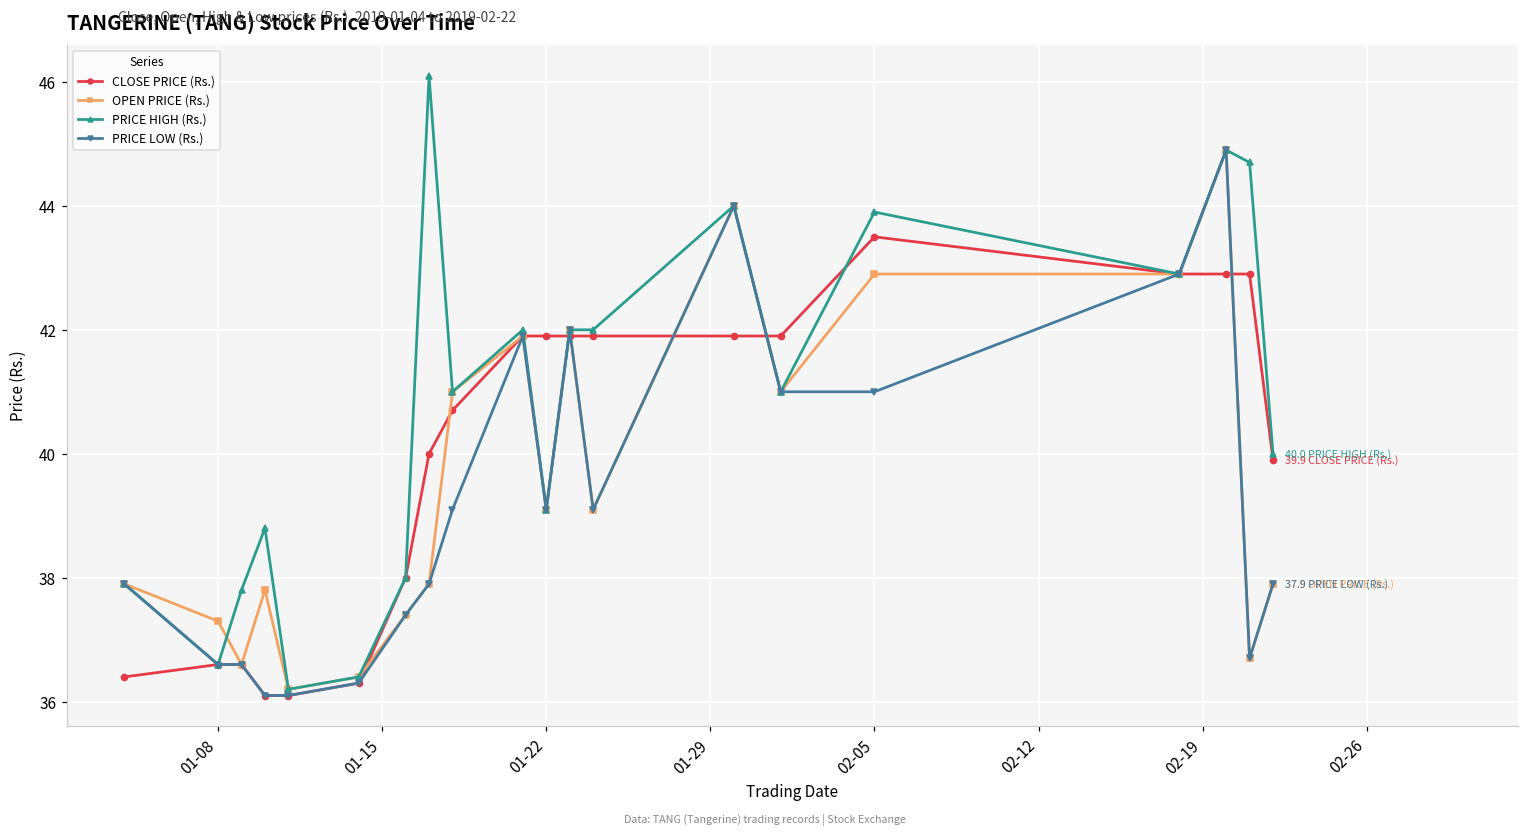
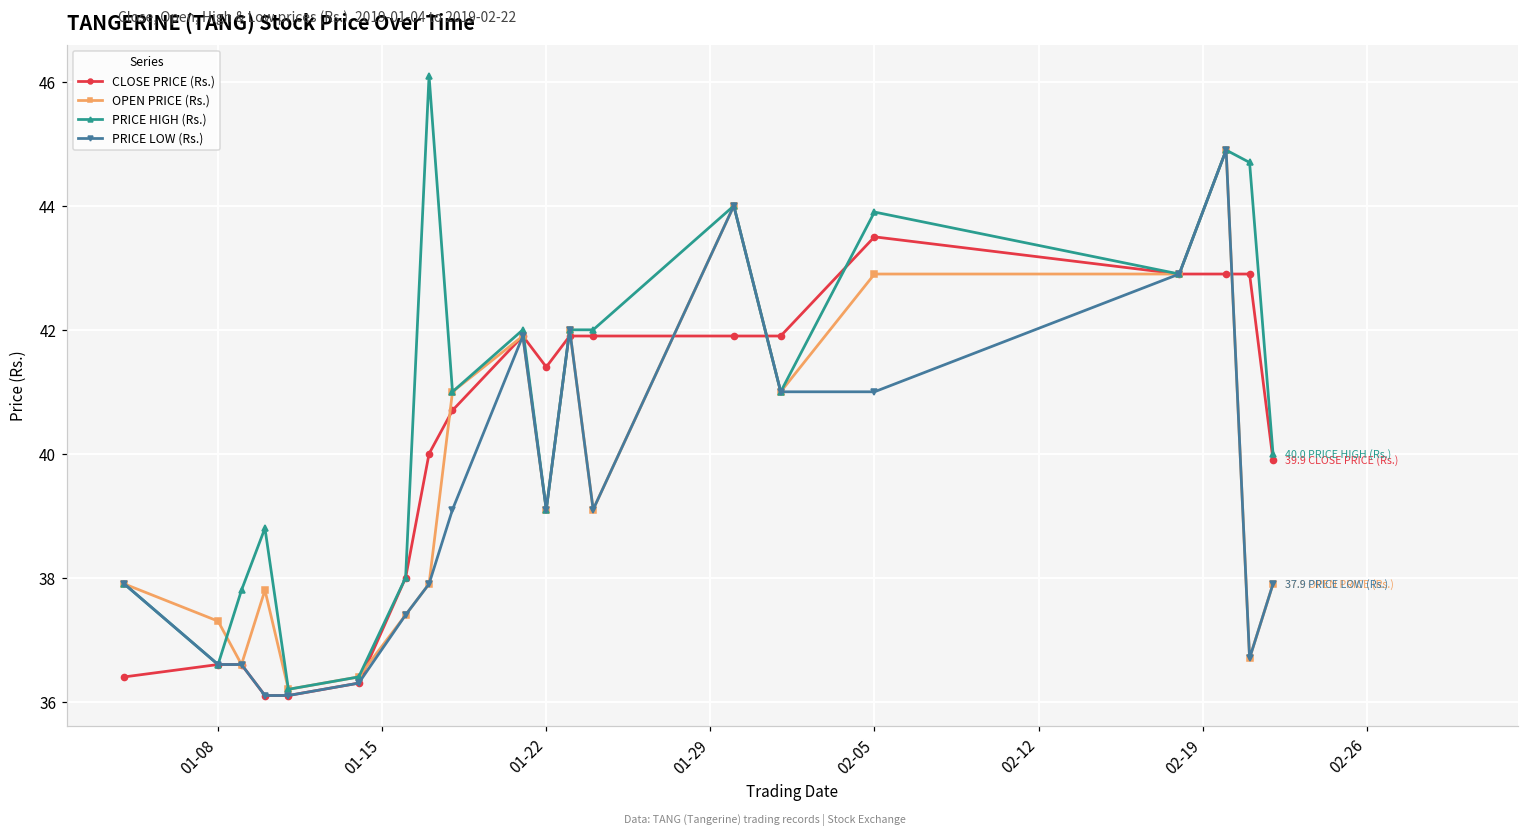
CLOSE PRICE (Rs.), 01-22: 41.9 -> 41.4
